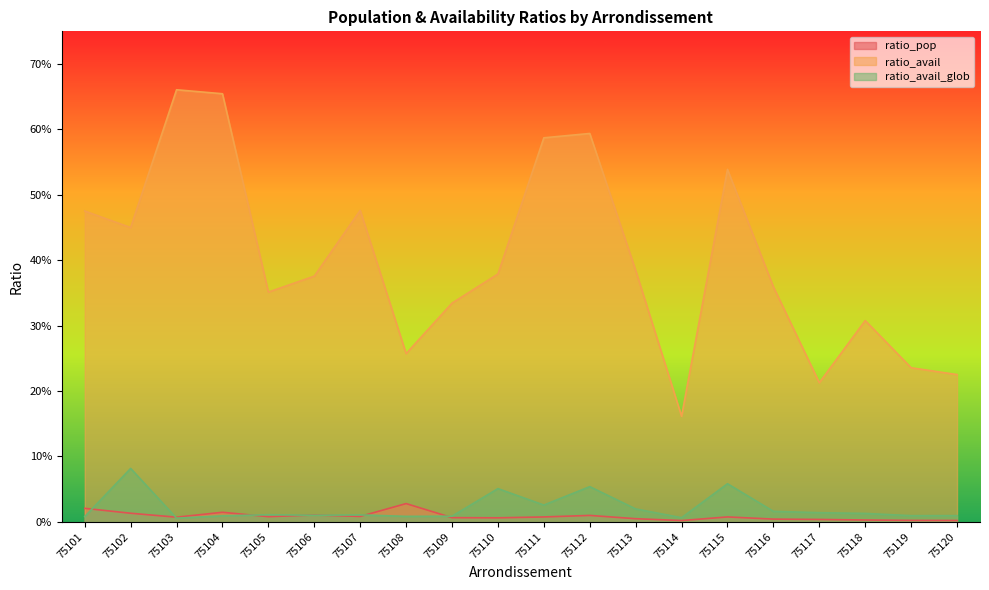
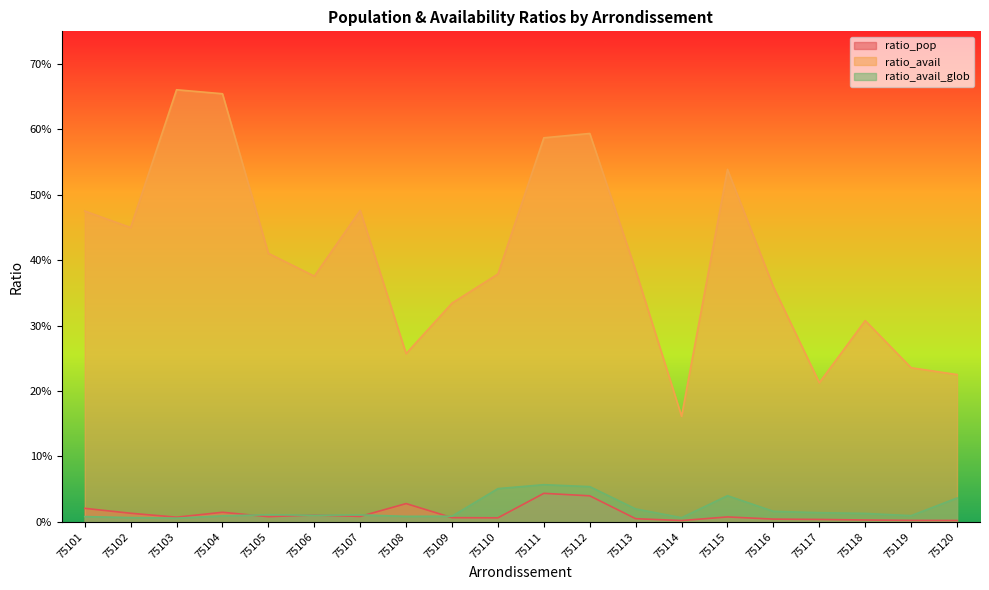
ratio_avail_glob, 75102: 8% -> 1%
ratio_avail, 75105: 35% -> 41%
ratio_pop, 75111: 1% -> 4%
ratio_avail_glob, 75111: 3% -> 6%
ratio_pop, 75112: 1% -> 4%
ratio_avail_glob, 75115: 6% -> 4%
ratio_avail_glob, 75120: 1% -> 4%
